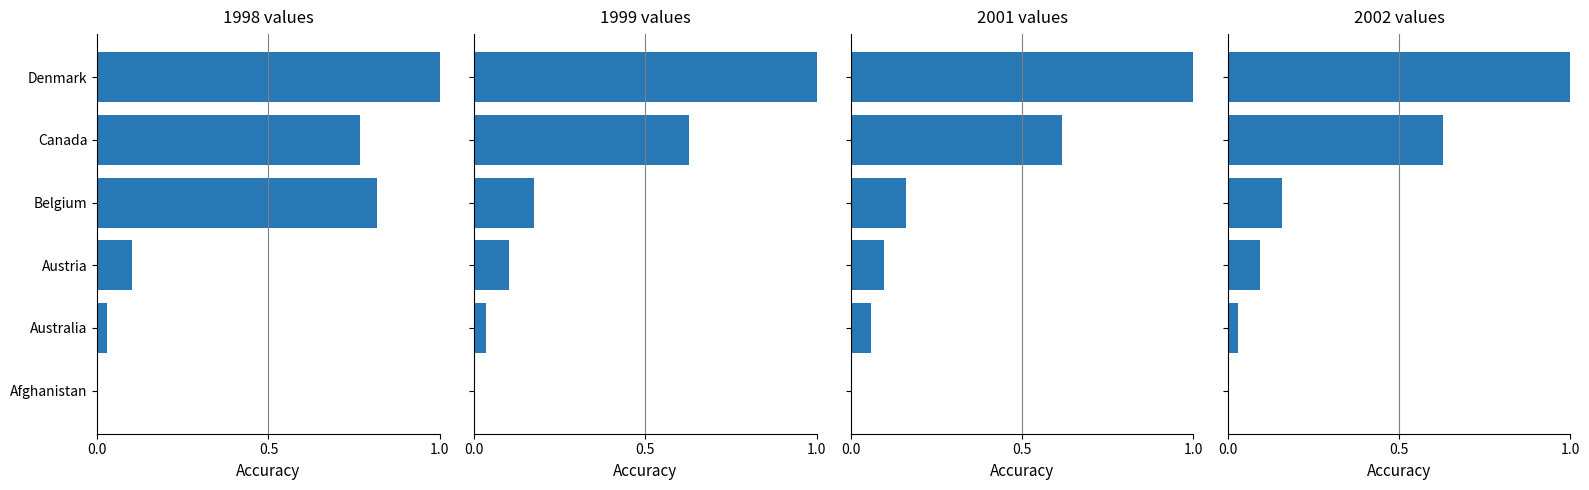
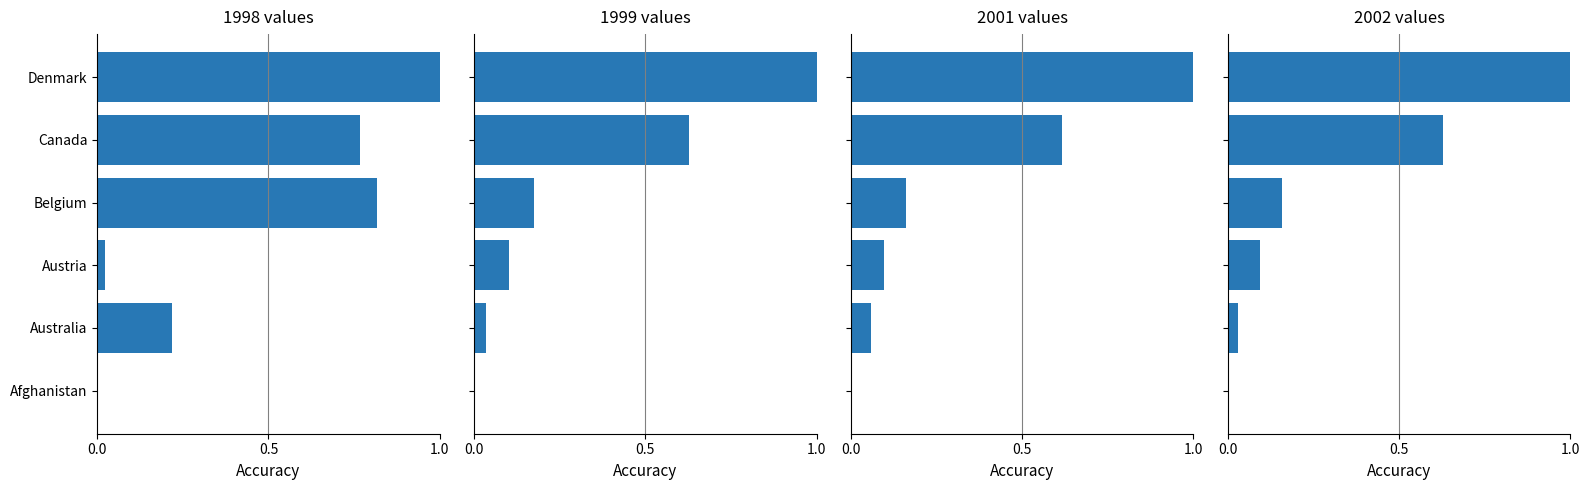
1998 values, Austria: 0.10 -> 0.02
1998 values, Australia: 0.03 -> 0.22
